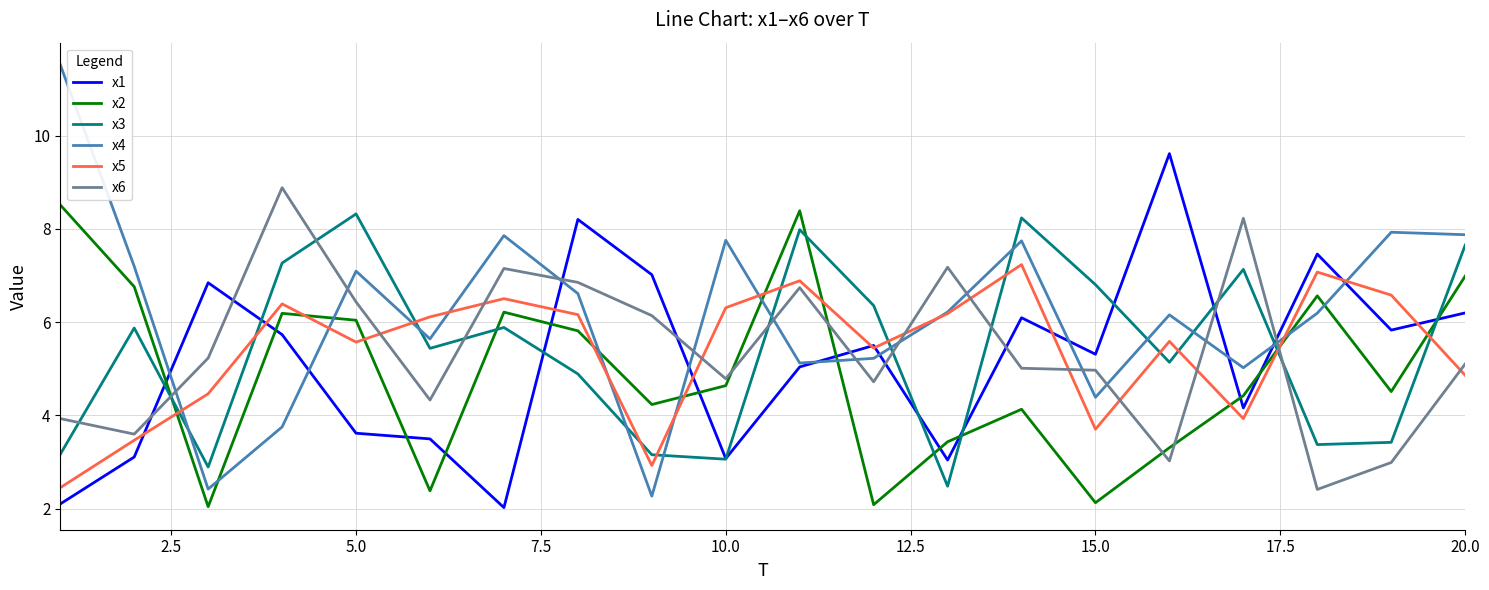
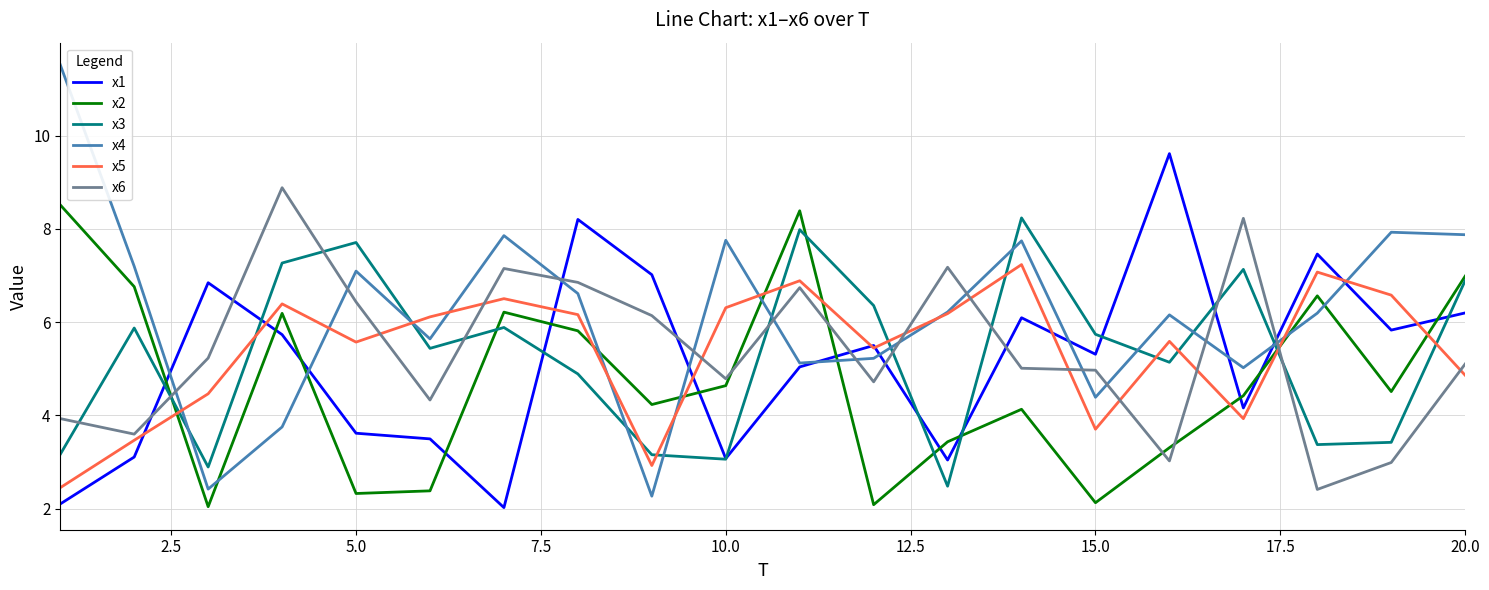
x2, 5.0: 6.0 -> 2.3
x3, 5.0: 8.3 -> 7.7
x3, 15.0: 6.8 -> 5.7
x3, 20.0: 7.7 -> 6.9
